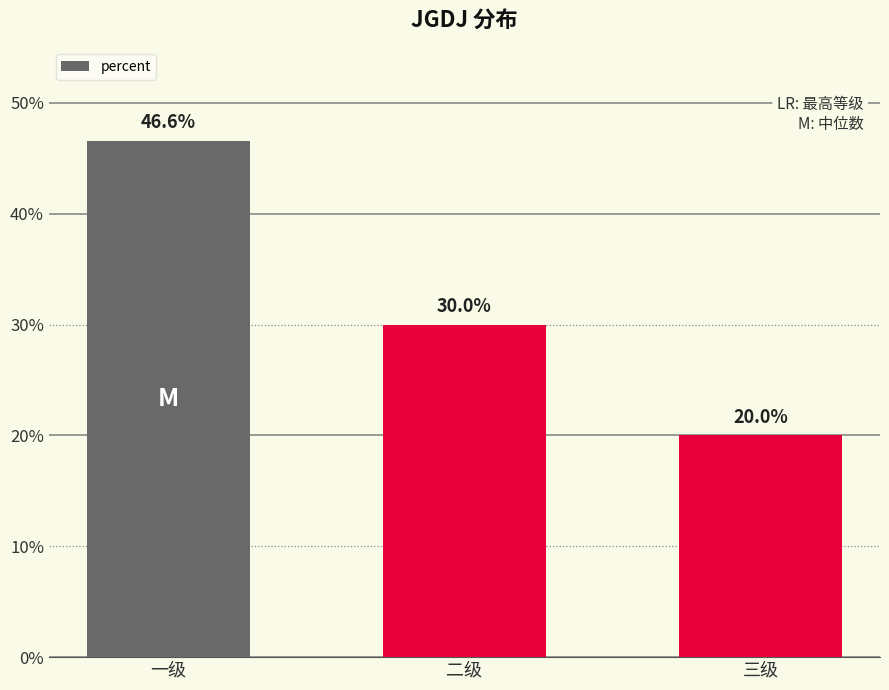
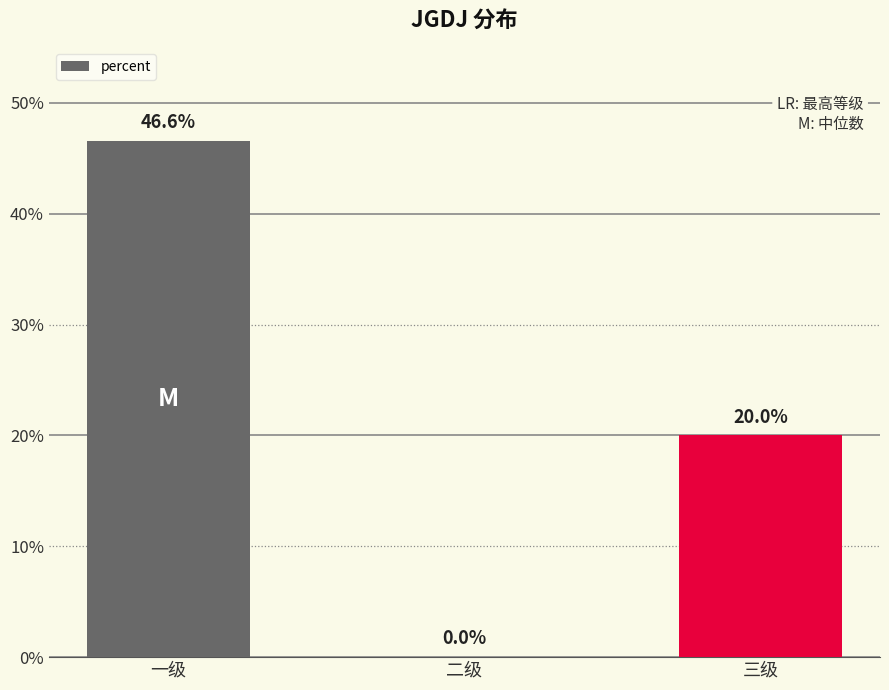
二级: 30.0% -> 0.0%
